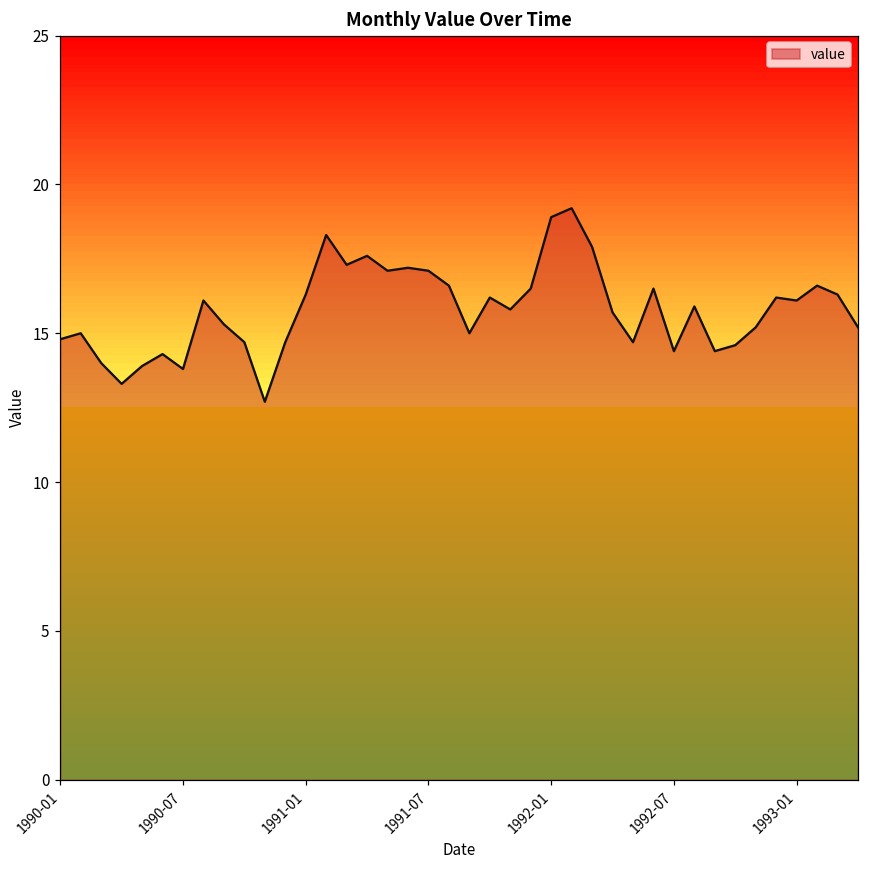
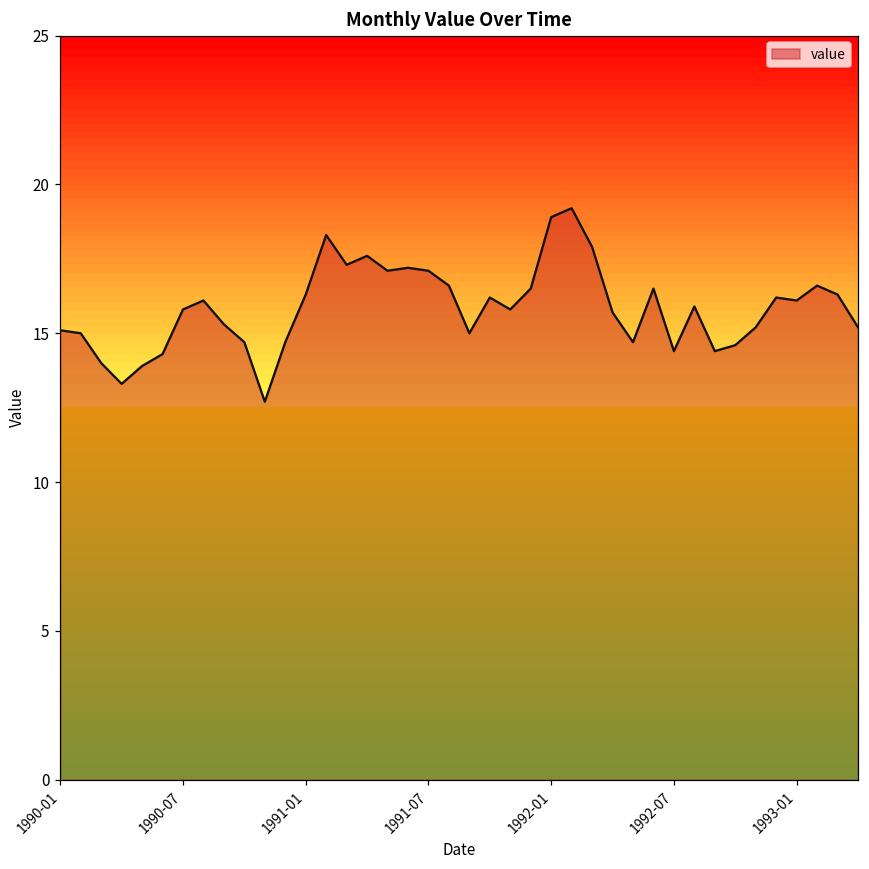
1990-01: 14.8 -> 15.1
1990-07: 13.8 -> 15.8
